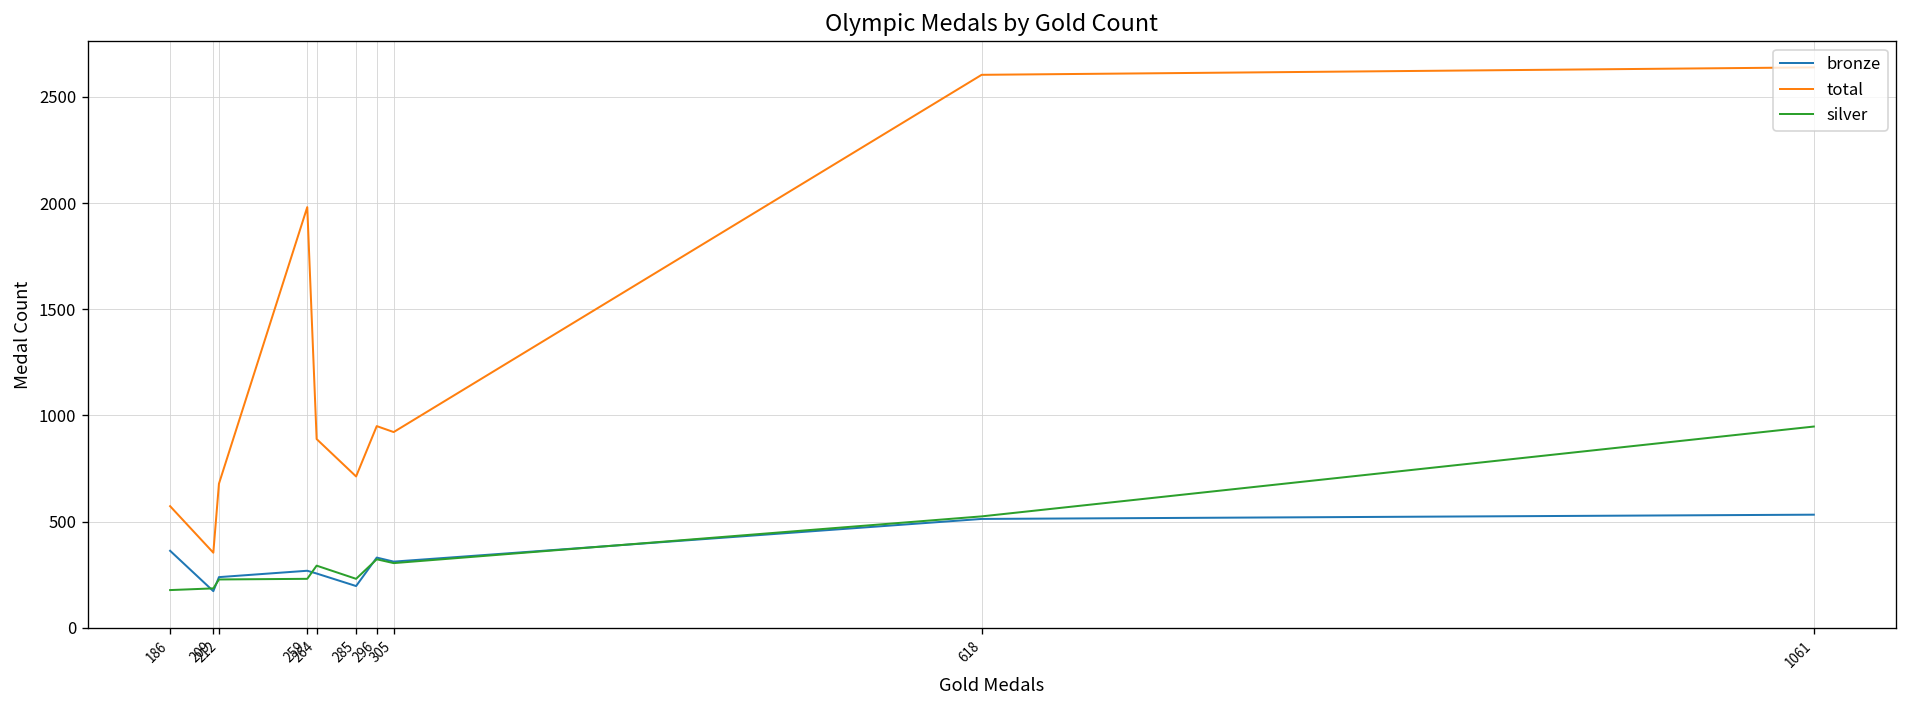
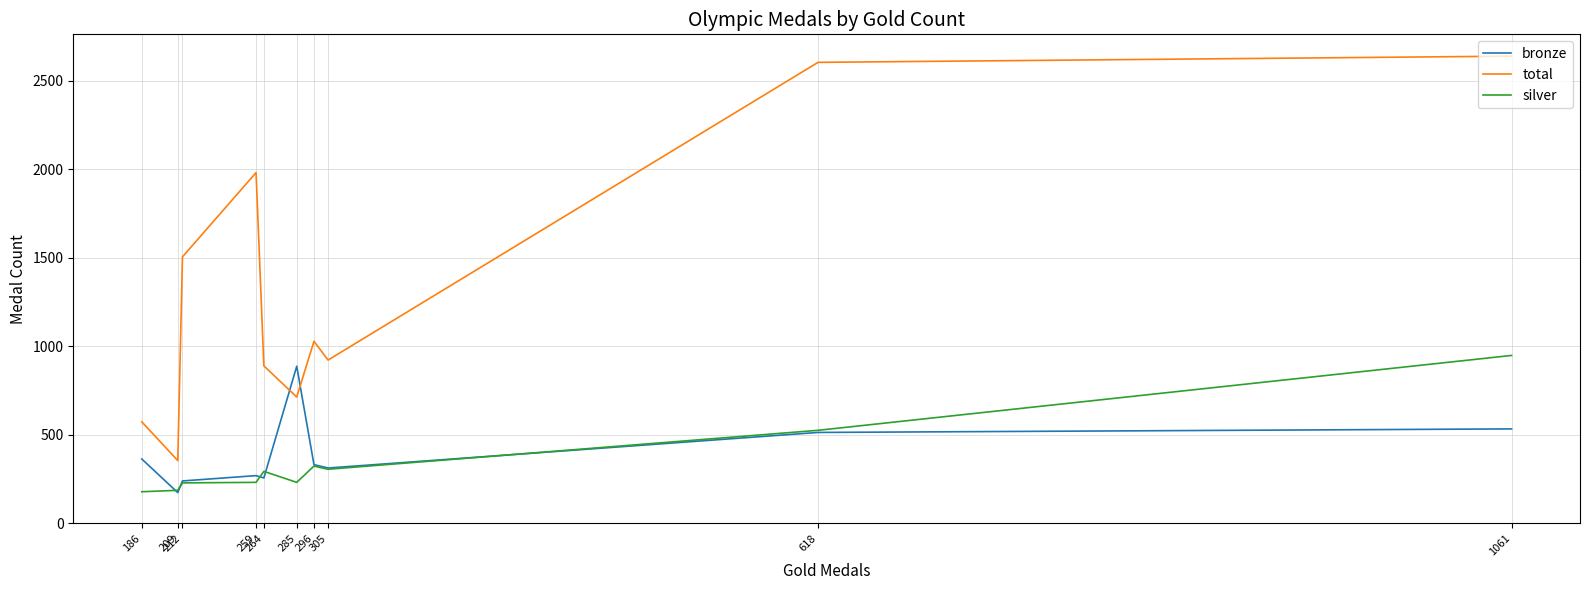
total, 212: 680 -> 1510
bronze, 285: 200 -> 890
total, 296: 950 -> 1030
